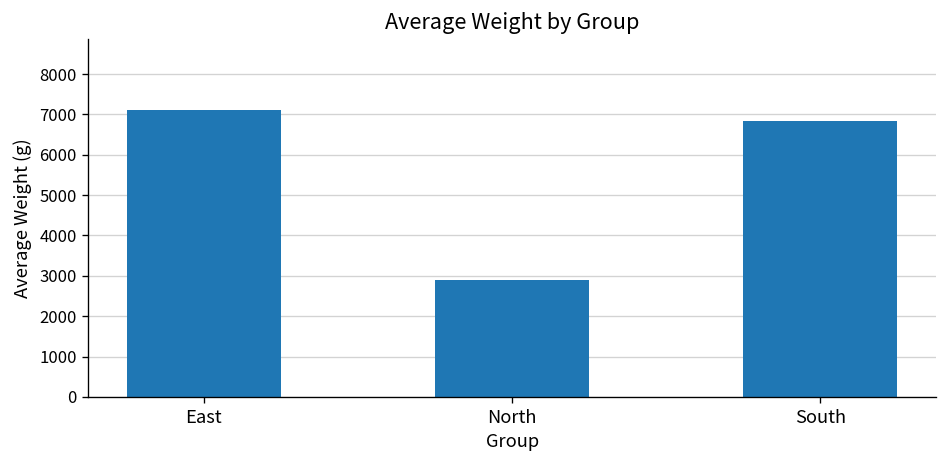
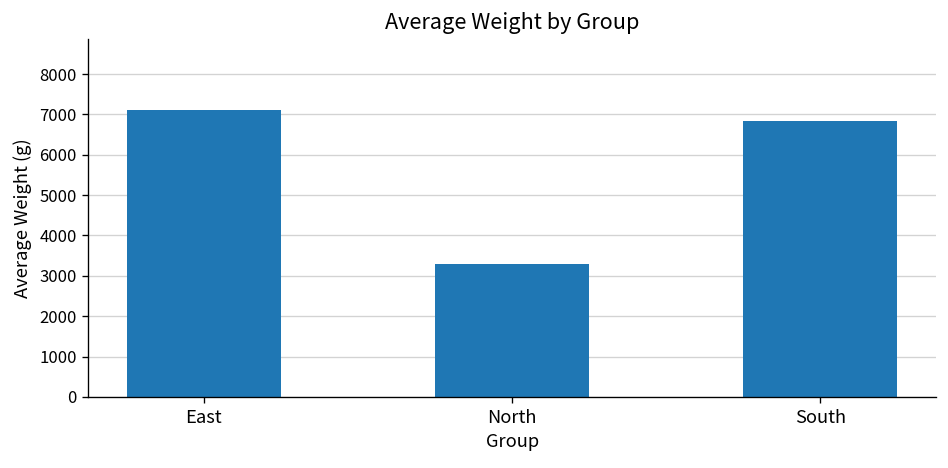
North: 2900 -> 3300
